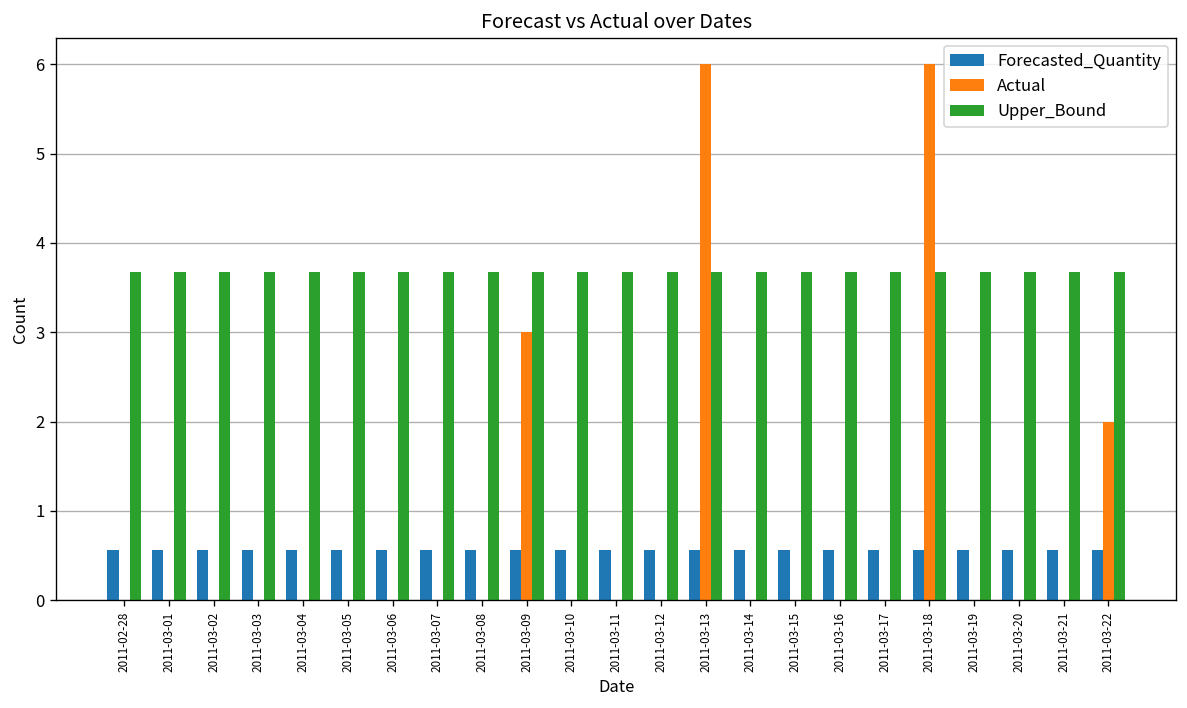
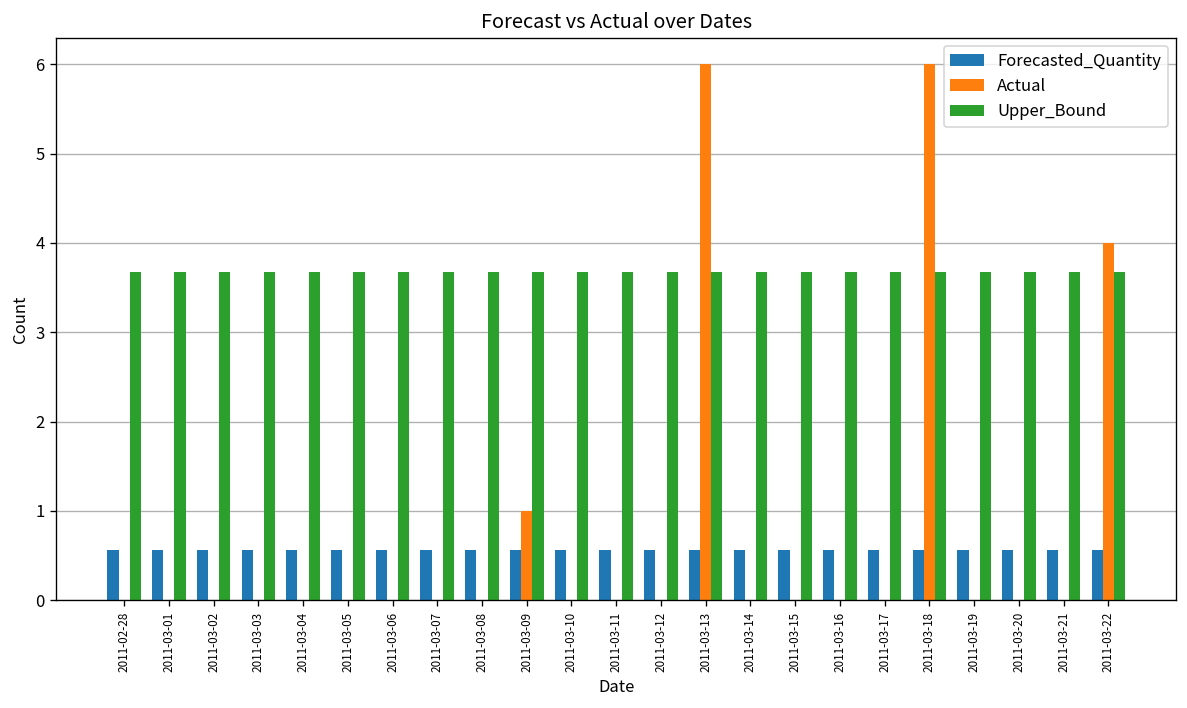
Actual, 2011-03-09: 3 -> 1
Actual, 2011-03-22: 2 -> 4
